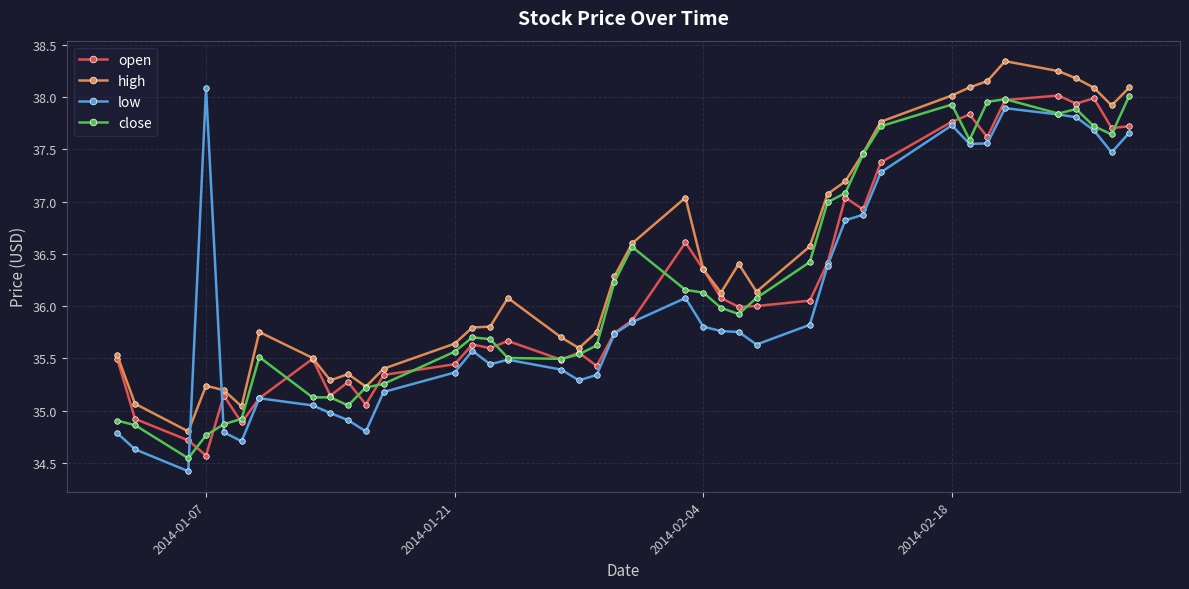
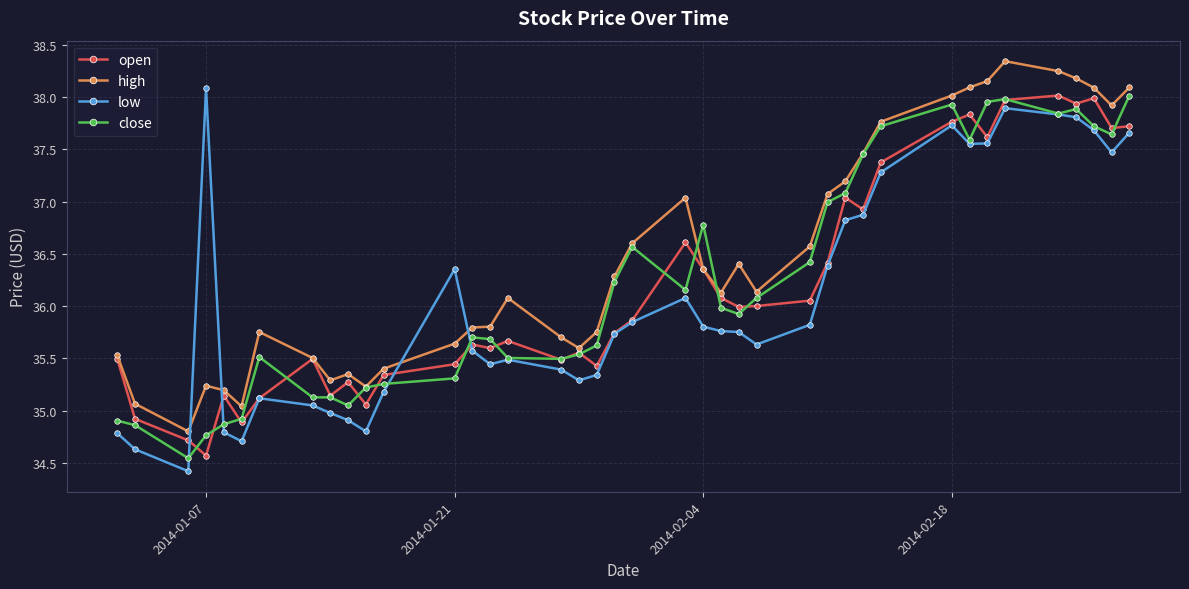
low, 2014-01-21: 35.36 -> 36.35
close, 2014-01-21: 35.56 -> 35.31
close, 2014-02-04: 36.13 -> 36.78
